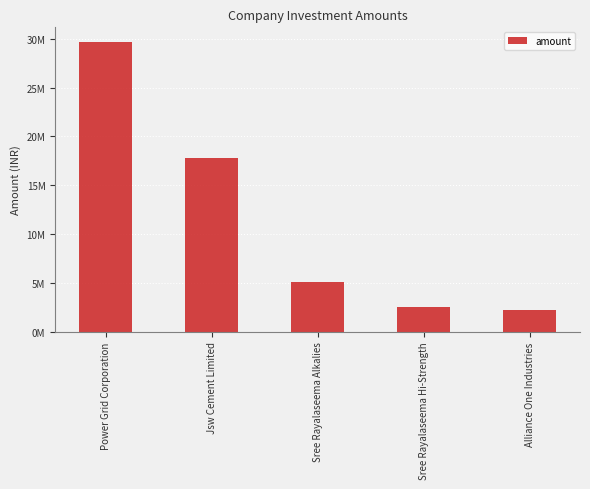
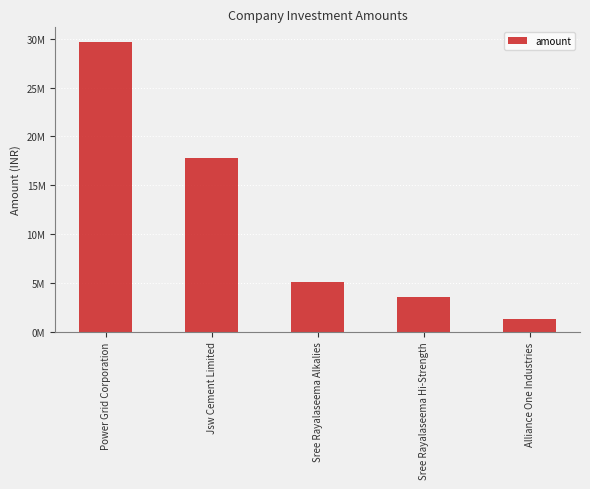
Sree Rayalaseema Hi-Strength: 3000000 -> 4000000
Alliance One Industries: 2000000 -> 1000000
